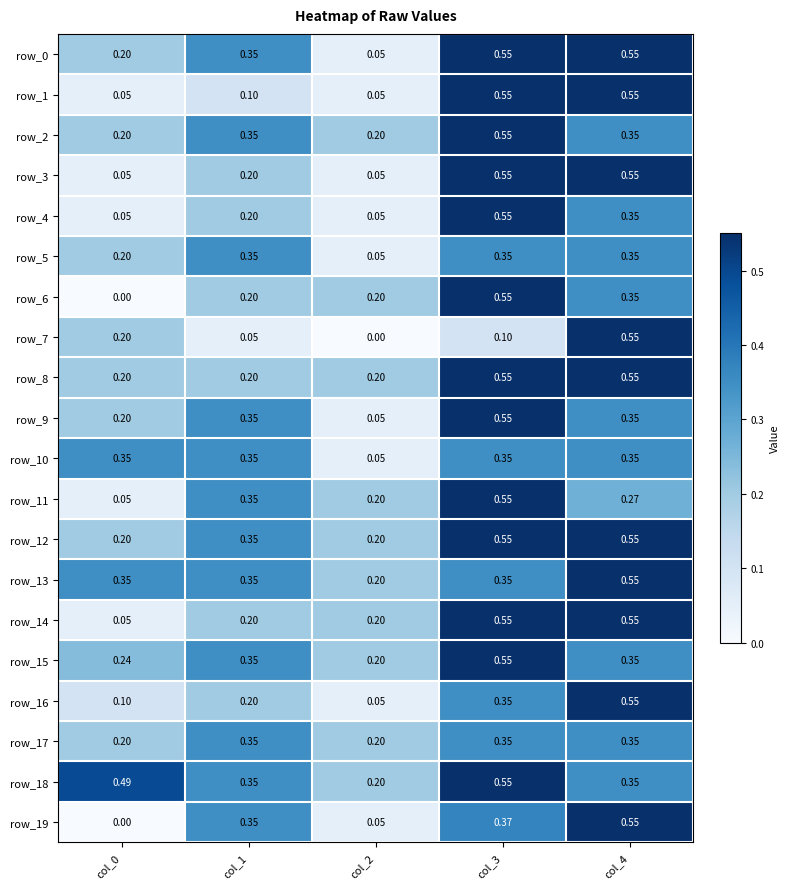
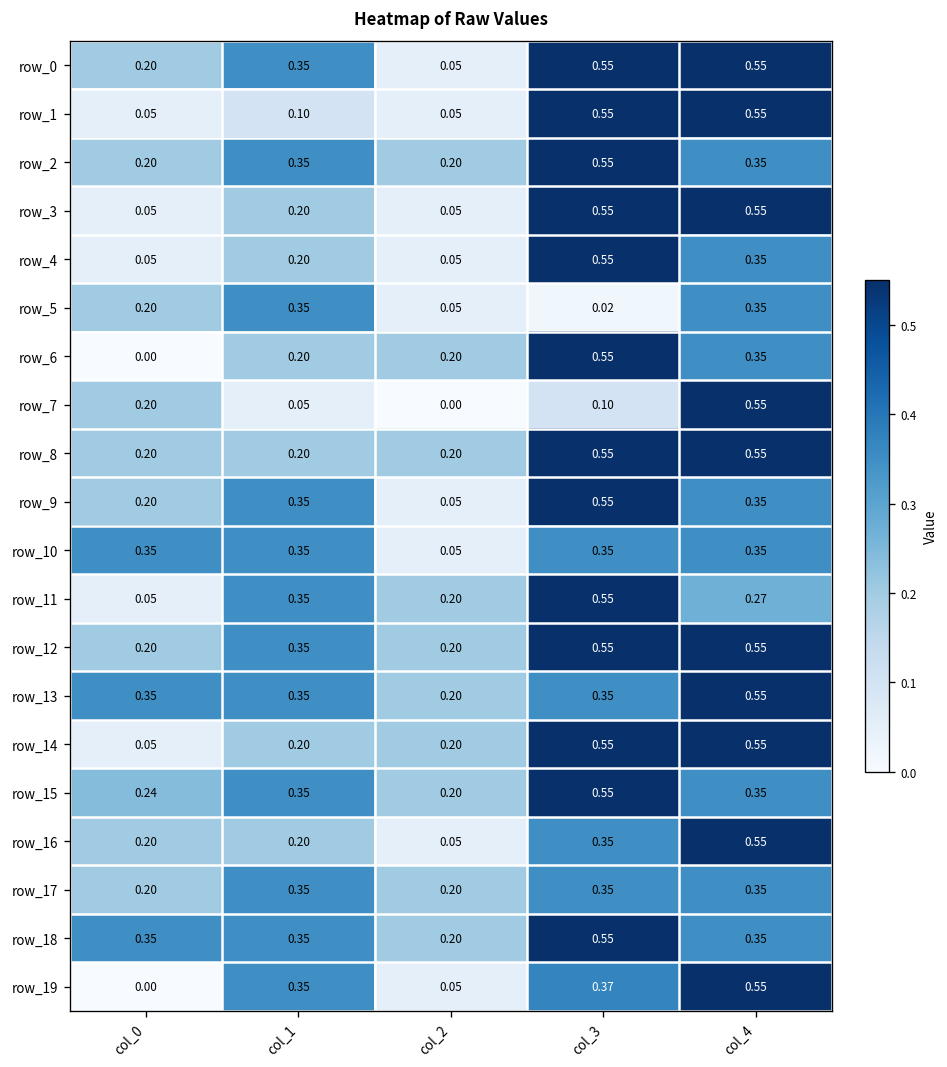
row_5, col_3: 0.35 -> 0.02
row_16, col_0: 0.10 -> 0.20
row_18, col_0: 0.49 -> 0.35
